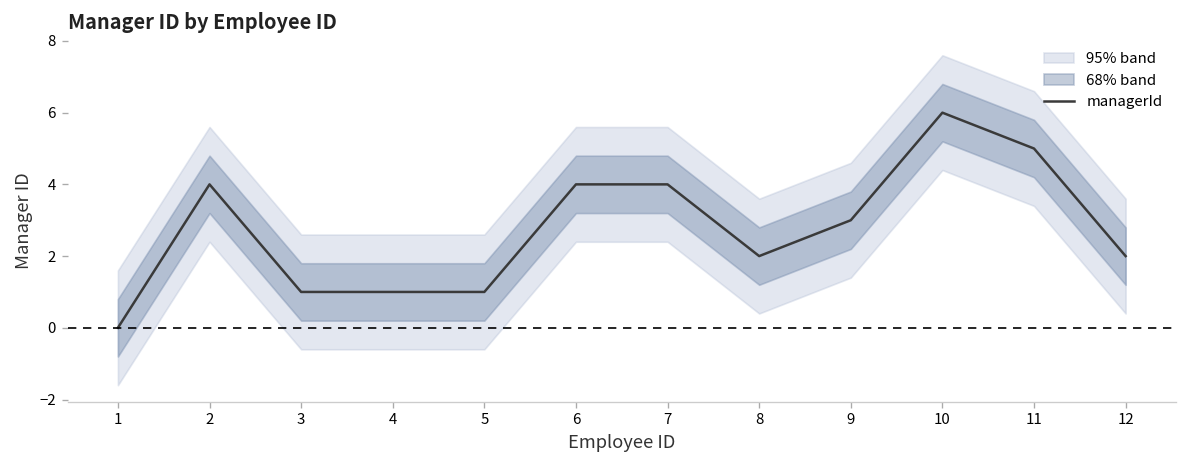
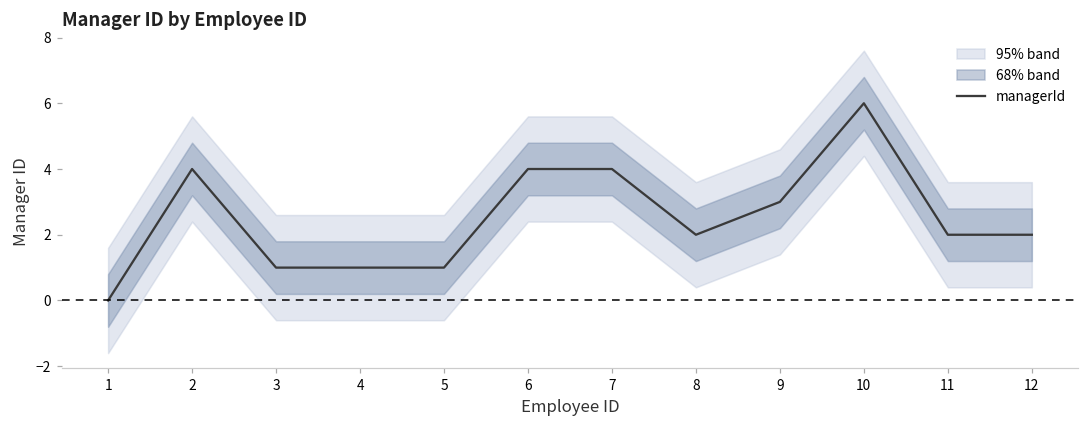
managerId, 11: 5 -> 2
